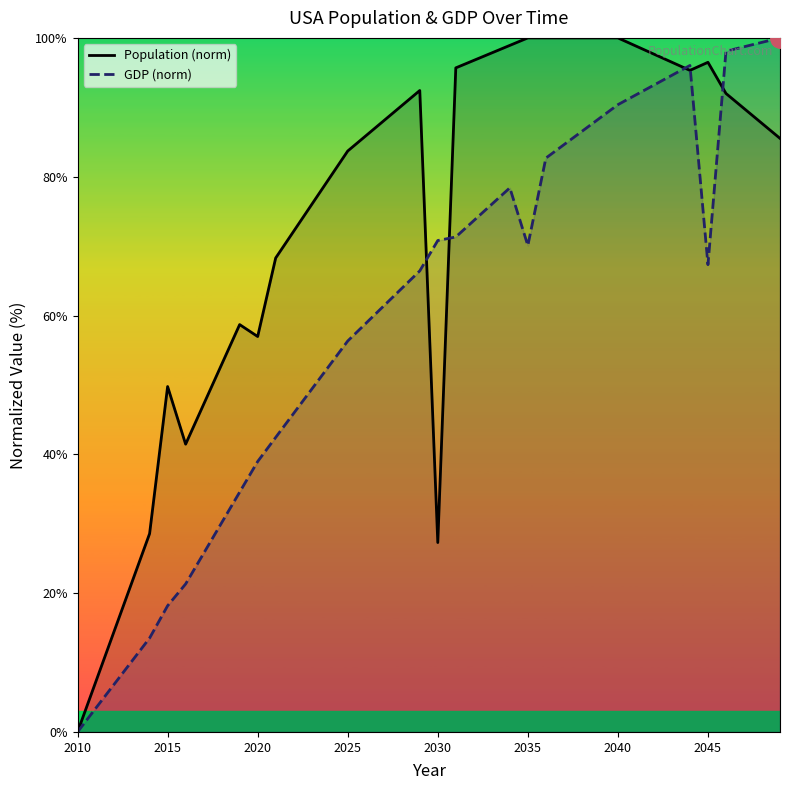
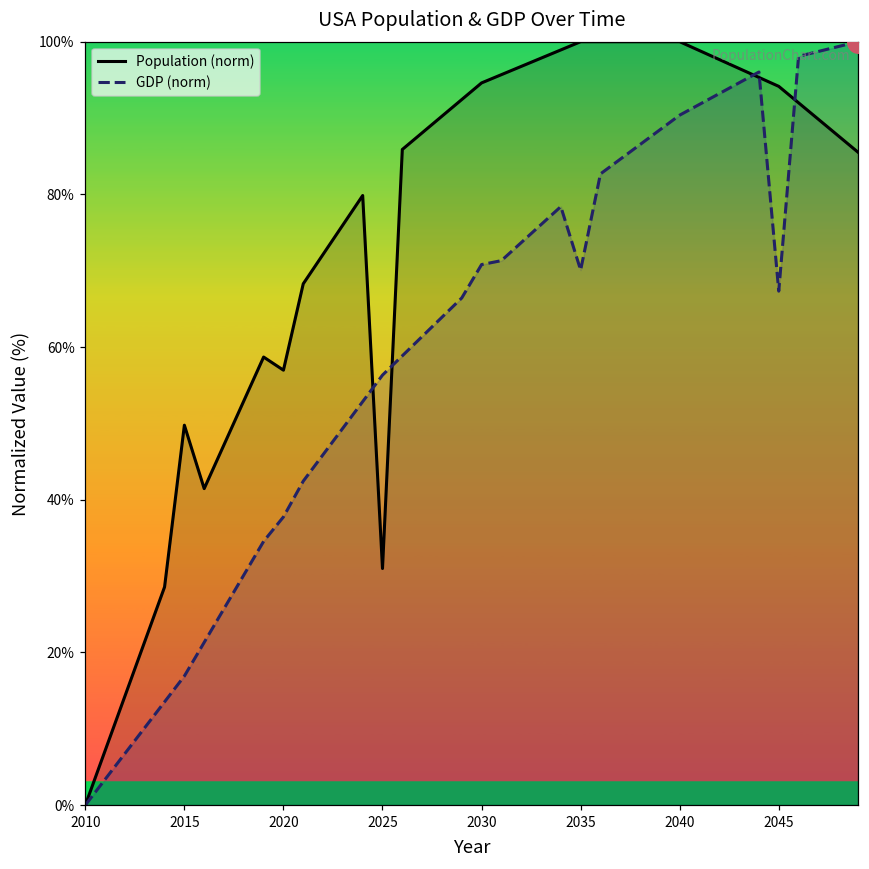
GDP (norm), 2015: 18% -> 17%
GDP (norm), 2020: 39% -> 38%
Population (norm), 2025: 84% -> 31%
Population (norm), 2030: 27% -> 95%
Population (norm), 2045: 96% -> 94%
